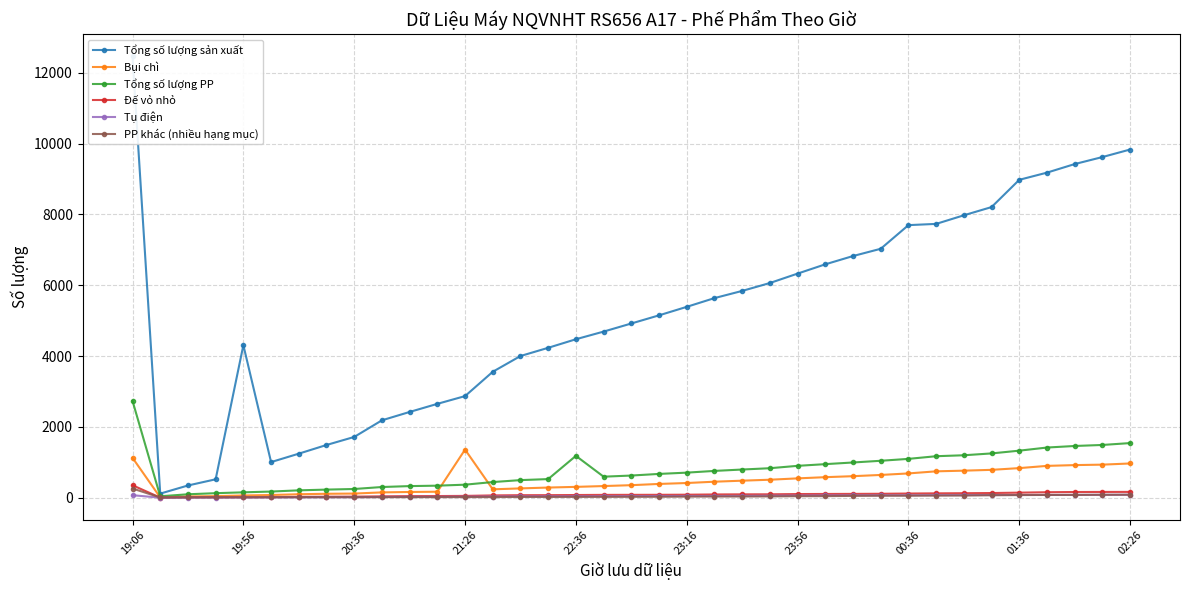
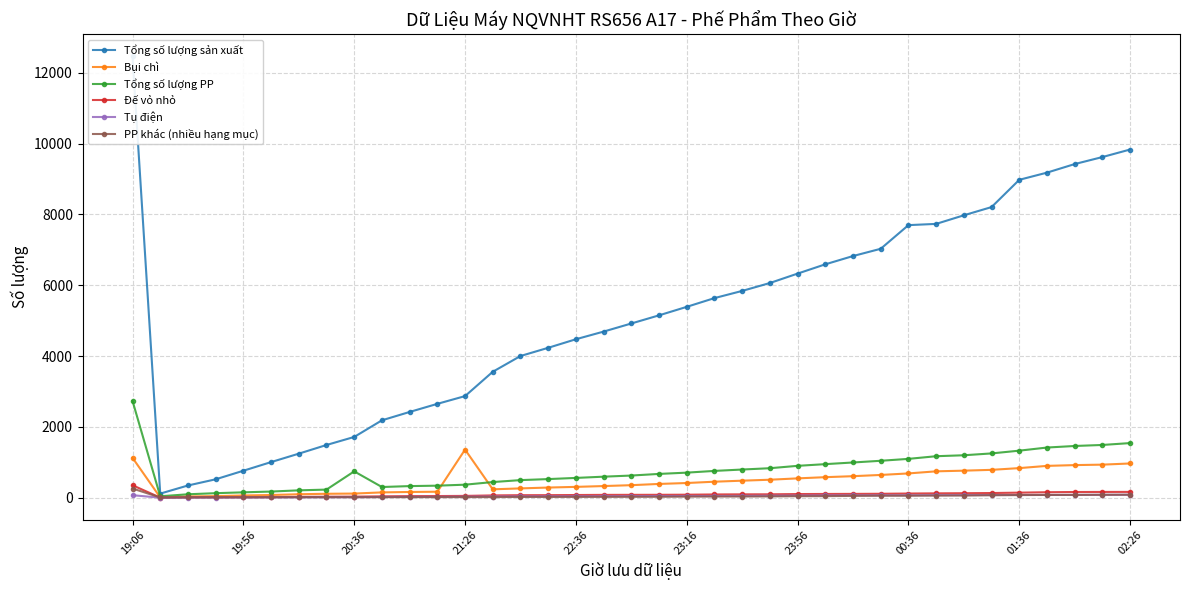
Tổng số lượng sản xuất, 19:56: 4300 -> 800
Tổng số lượng PP, 20:36: 200 -> 700
Tổng số lượng PP, 22:36: 1200 -> 600
